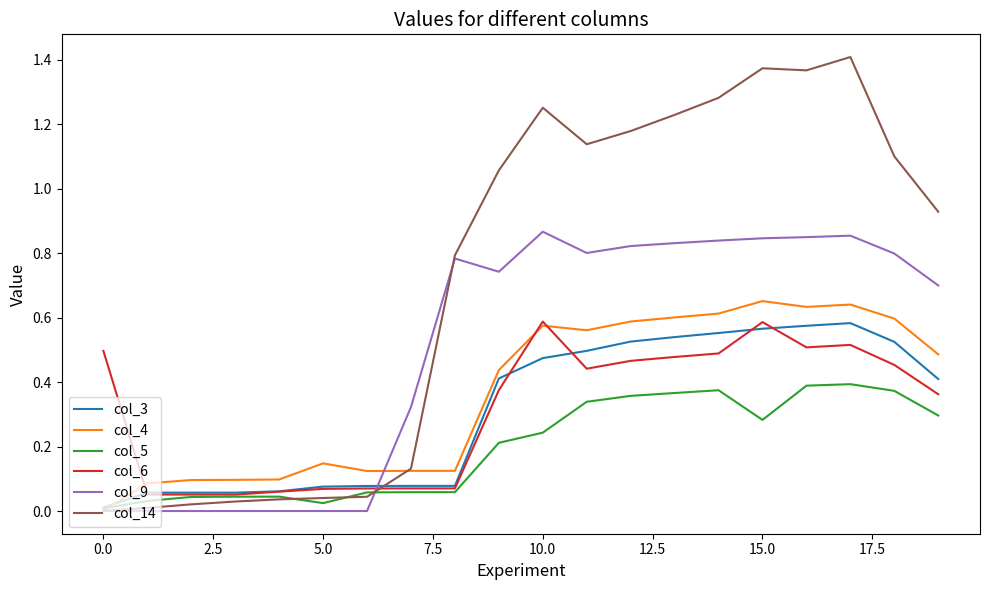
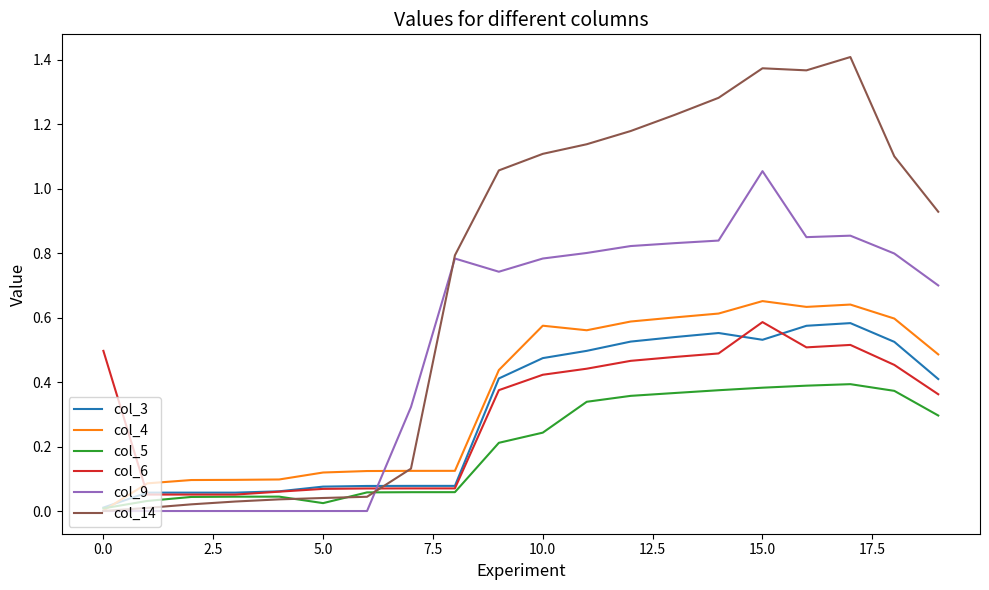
col_4, 5.0: 0.15 -> 0.12
col_6, 10.0: 0.59 -> 0.42
col_9, 10.0: 0.87 -> 0.78
col_14, 10.0: 1.25 -> 1.11
col_3, 15.0: 0.57 -> 0.53
col_5, 15.0: 0.28 -> 0.38
col_9, 15.0: 0.85 -> 1.05
